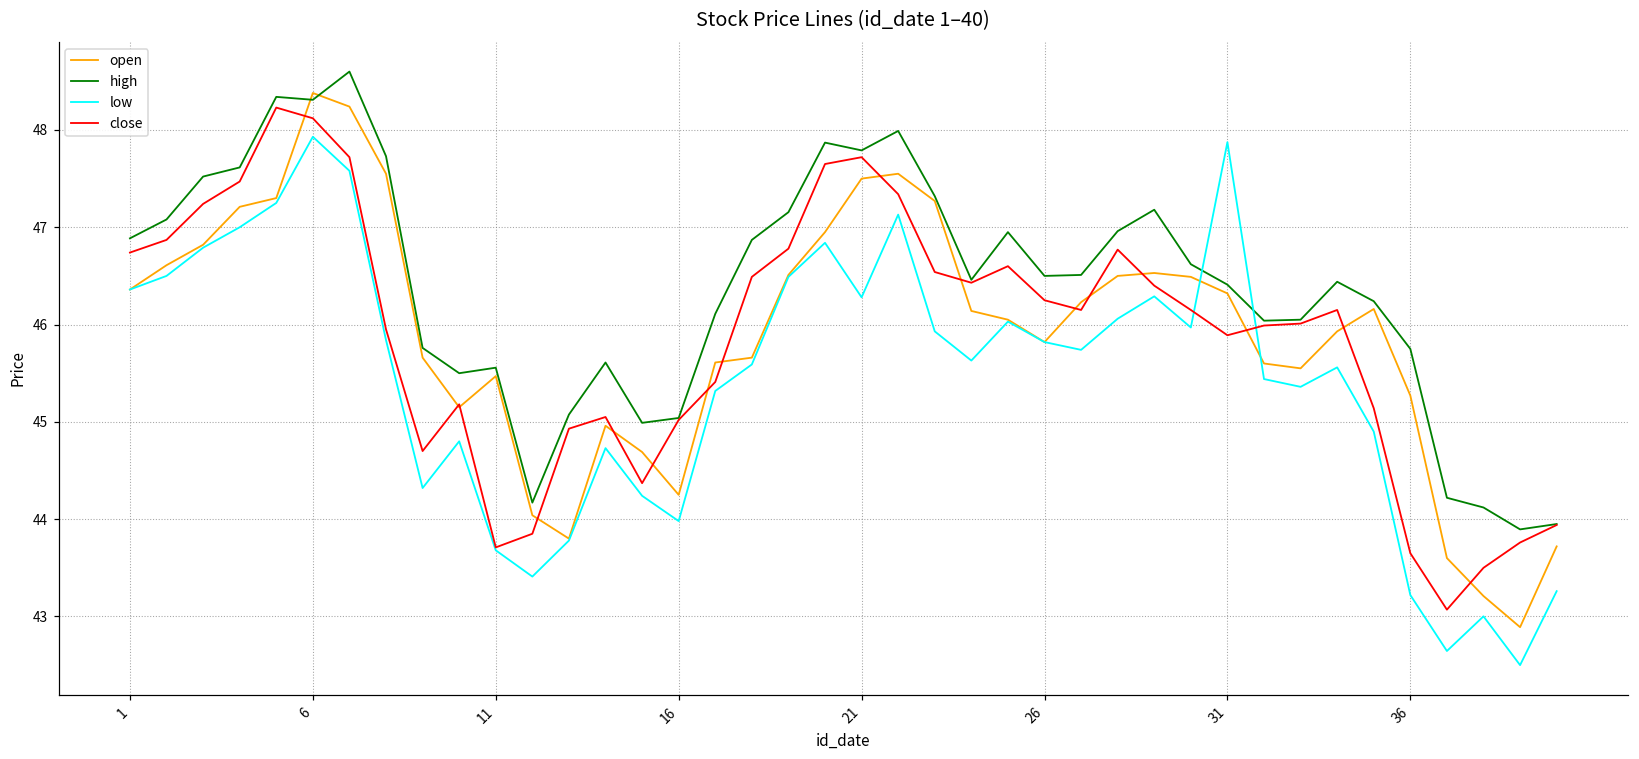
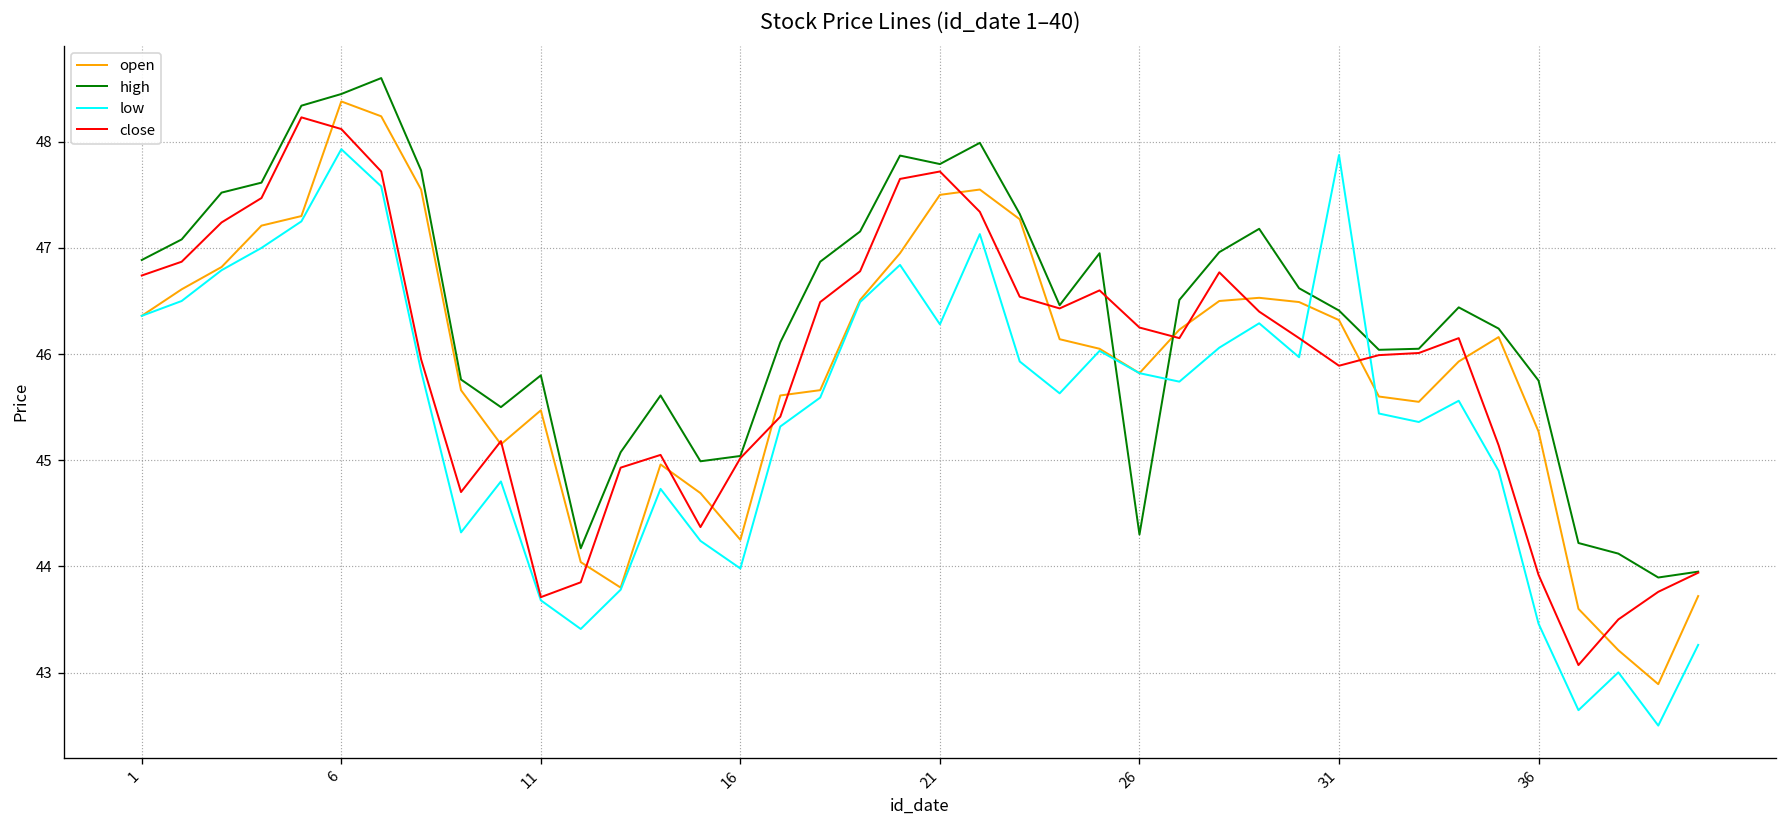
high, 6: 48.3 -> 48.5
high, 11: 45.6 -> 45.8
high, 26: 46.5 -> 44.3
low, 36: 43.2 -> 43.5
close, 36: 43.7 -> 43.9
